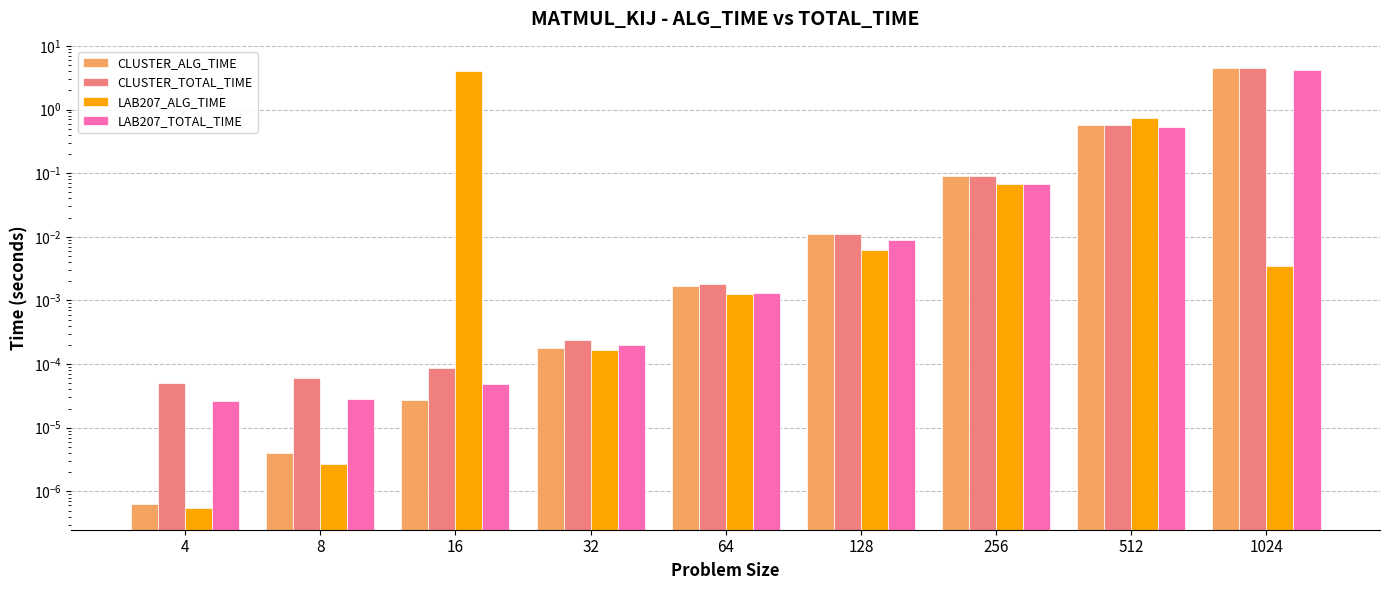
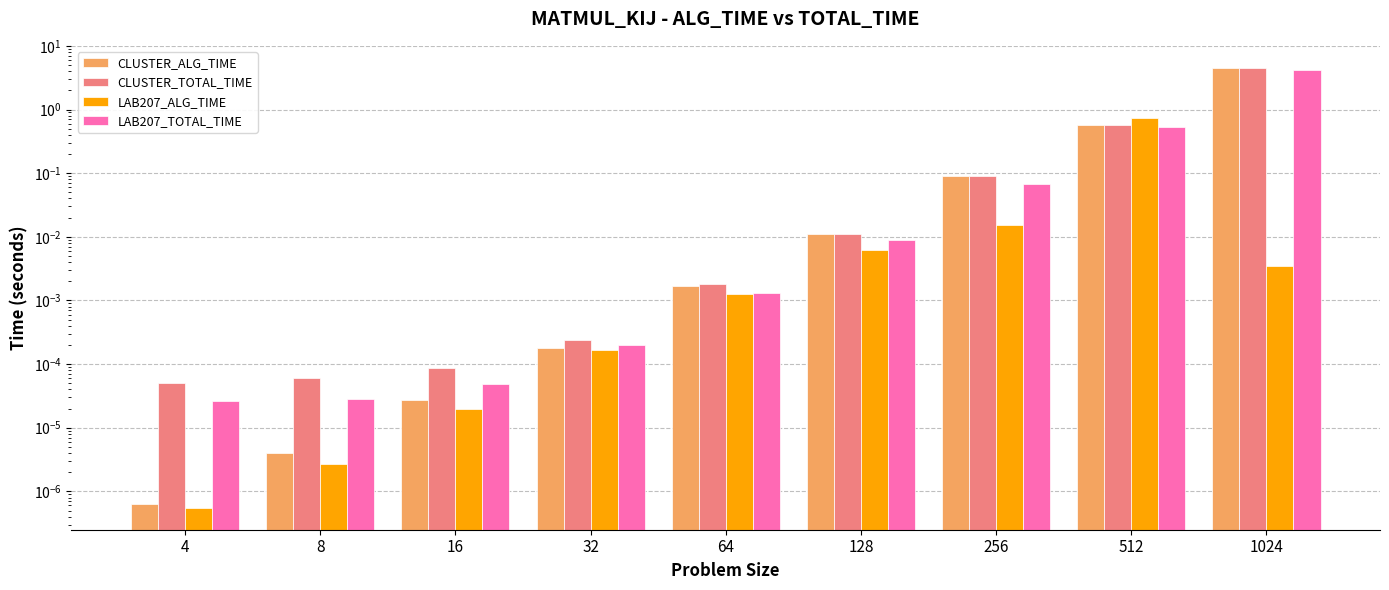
LAB207_ALG_TIME, 16: 4 -> 0
LAB207_ALG_TIME, 256: 0.07 -> 0.015
